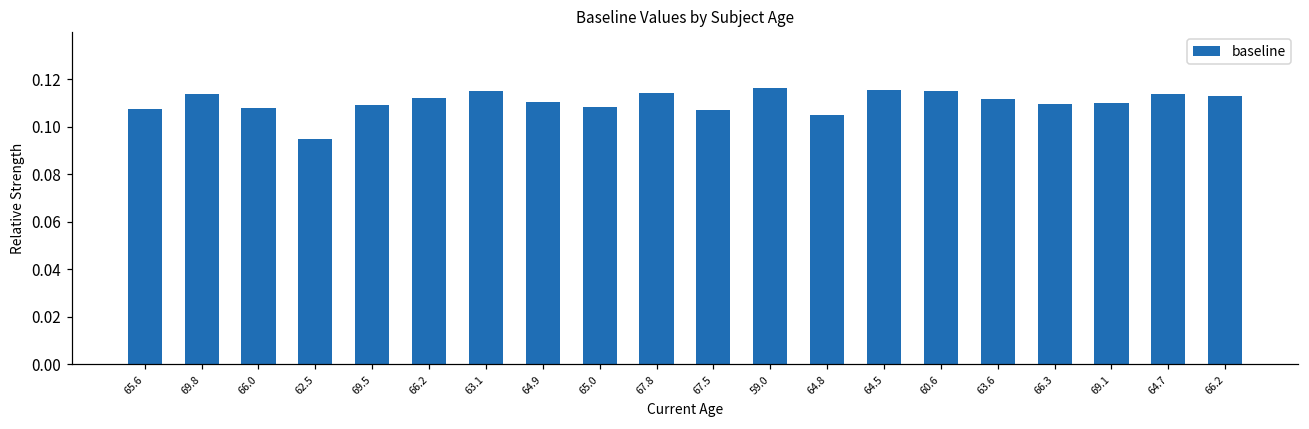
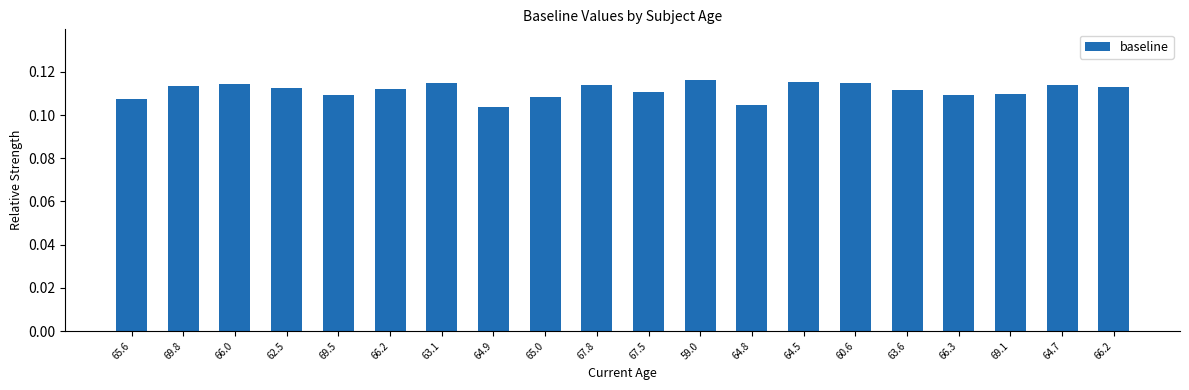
66.0: 0.108 -> 0.114
62.5: 0.095 -> 0.112
64.9: 0.110 -> 0.104
67.5: 0.107 -> 0.111
